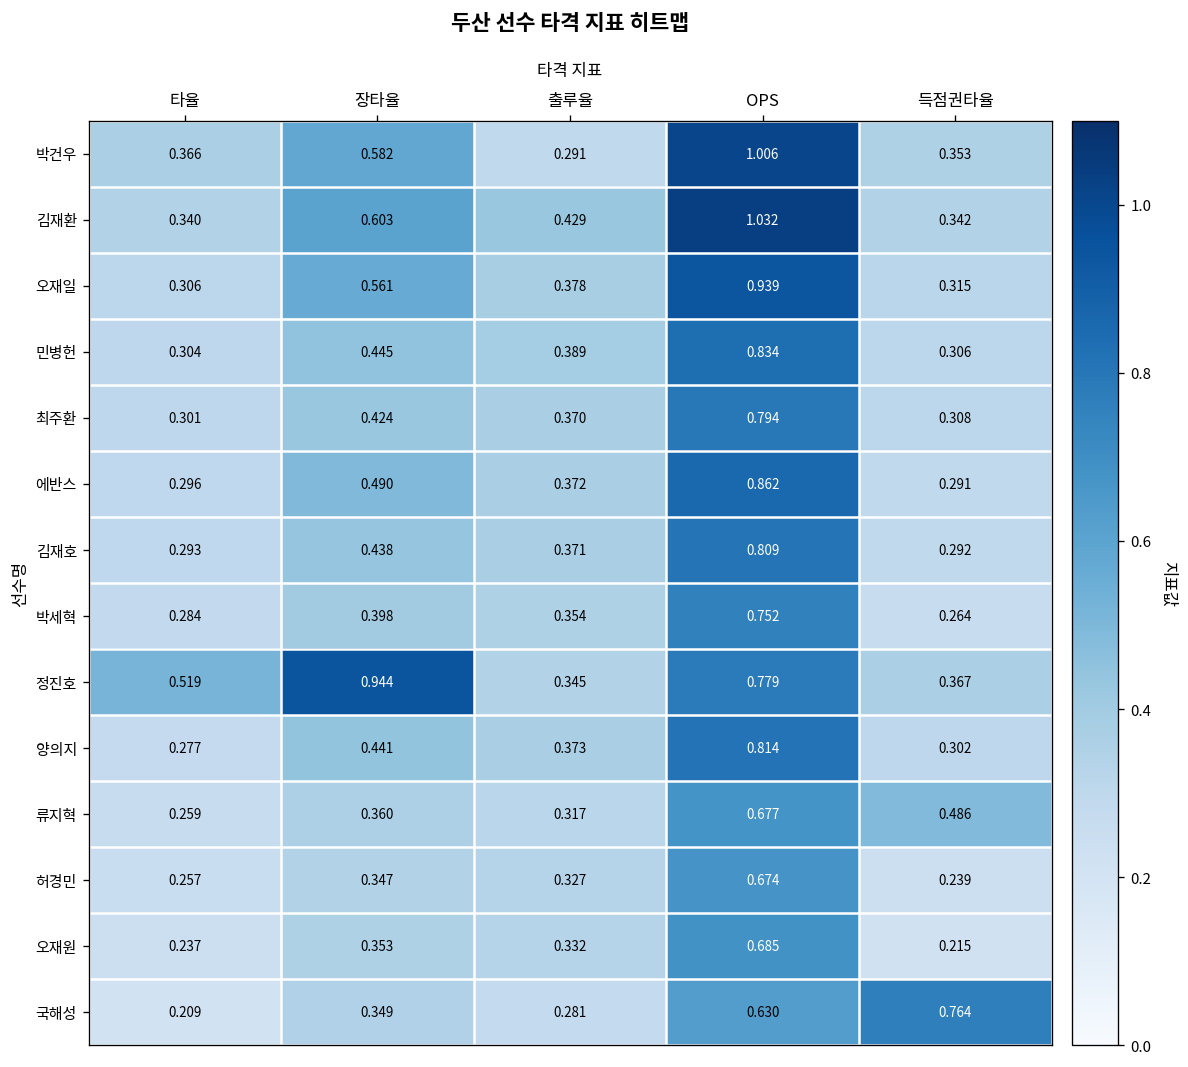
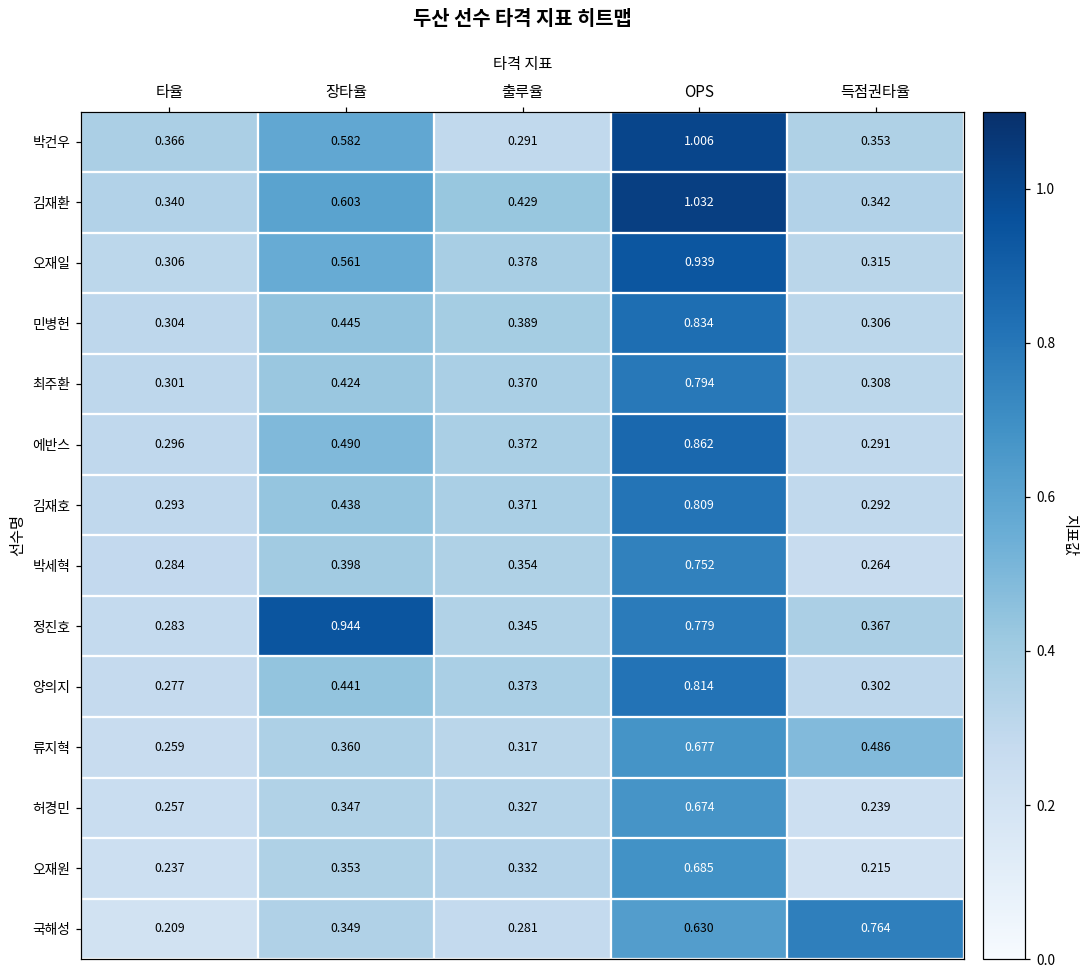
정진호, 타율: 0.519 -> 0.283
